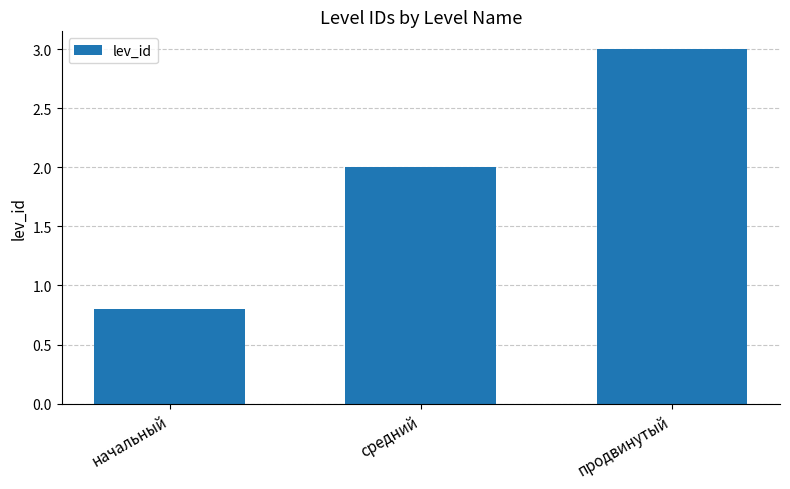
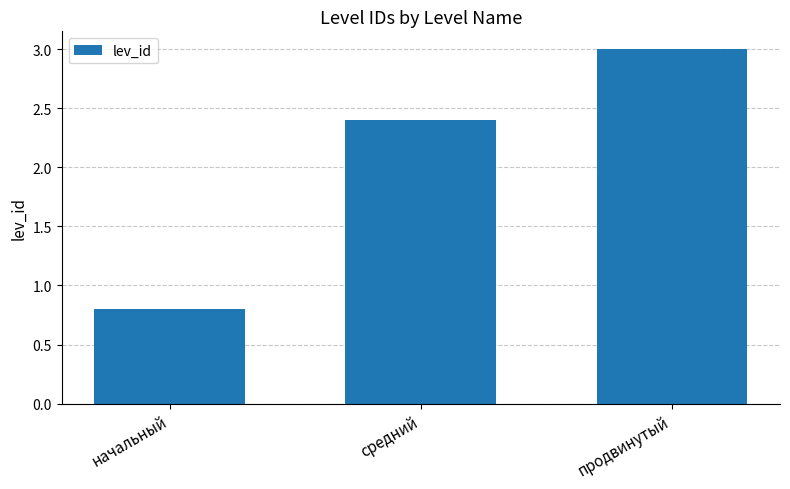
средний: 2.0 -> 2.4
